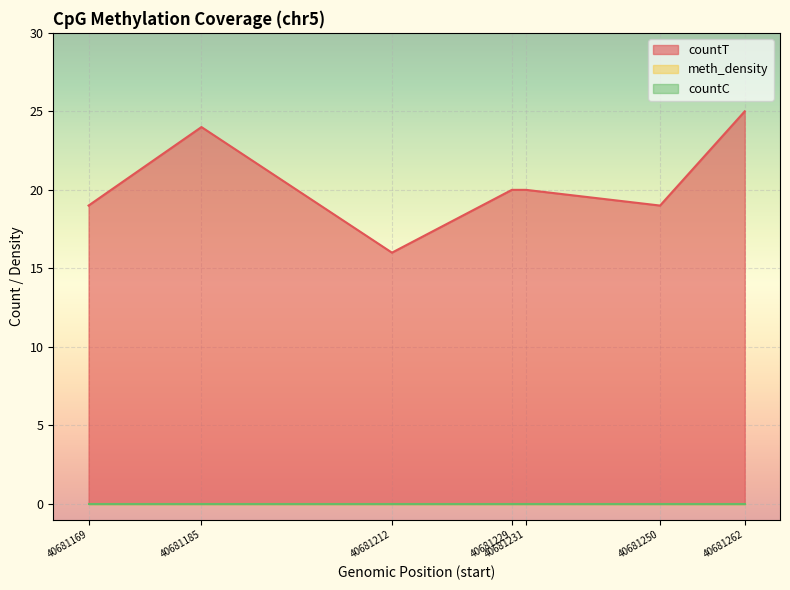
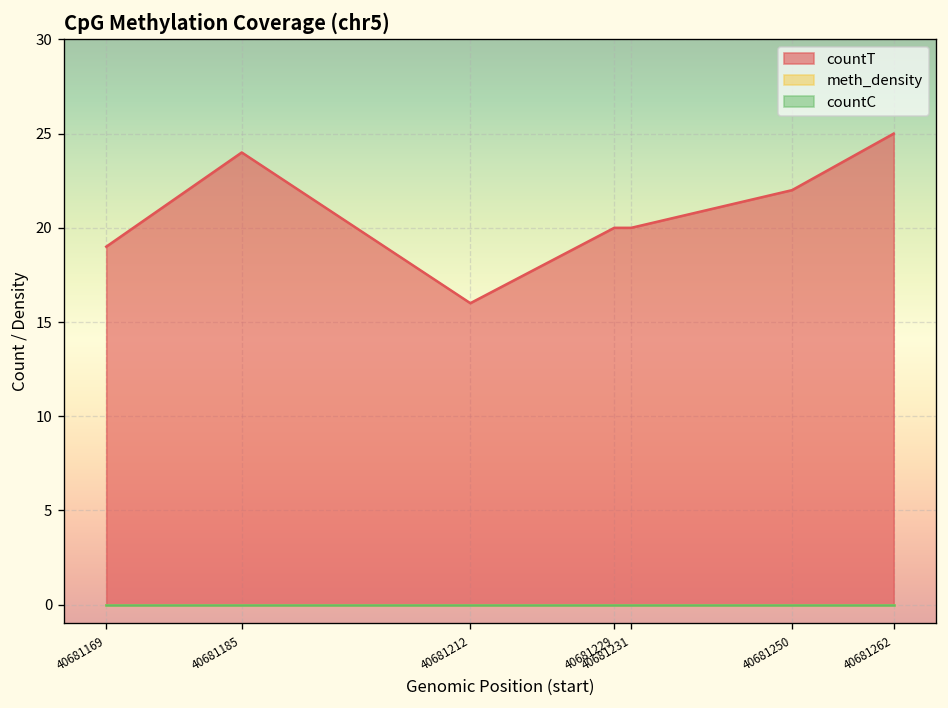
countT, 40681250: 19 -> 22
